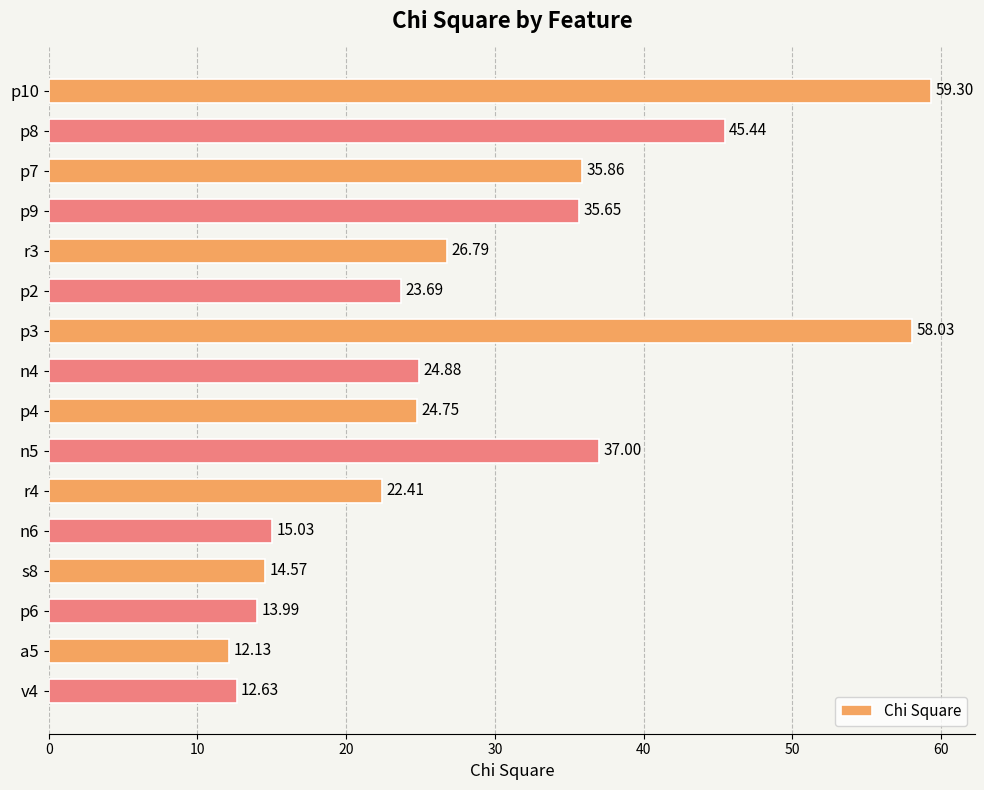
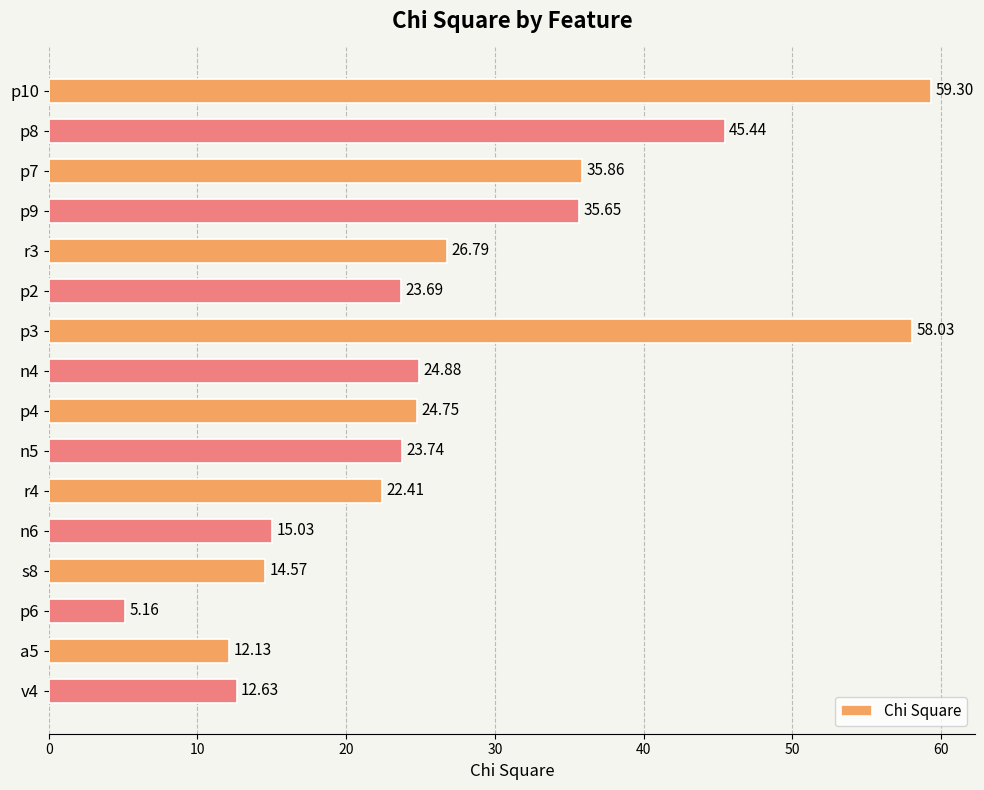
n5: 37.00 -> 23.74
p6: 13.99 -> 5.16
